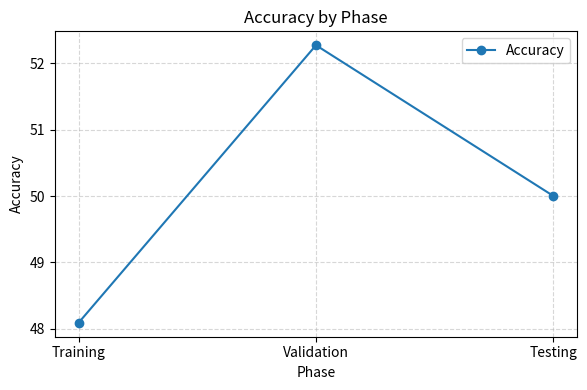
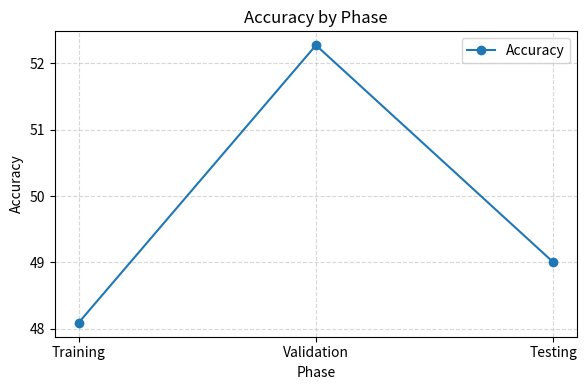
Testing: 50 -> 49
